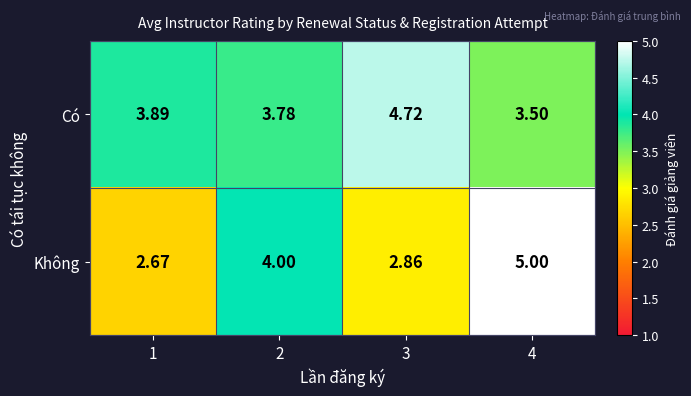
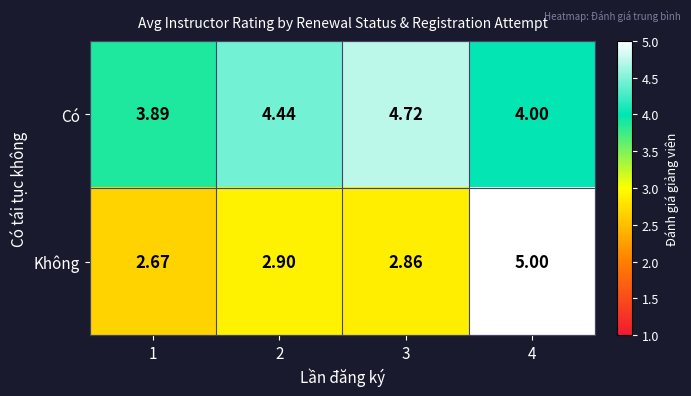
Có, 2: 3.78 -> 4.44
Có, 4: 3.50 -> 4.00
Không, 2: 4.00 -> 2.90
